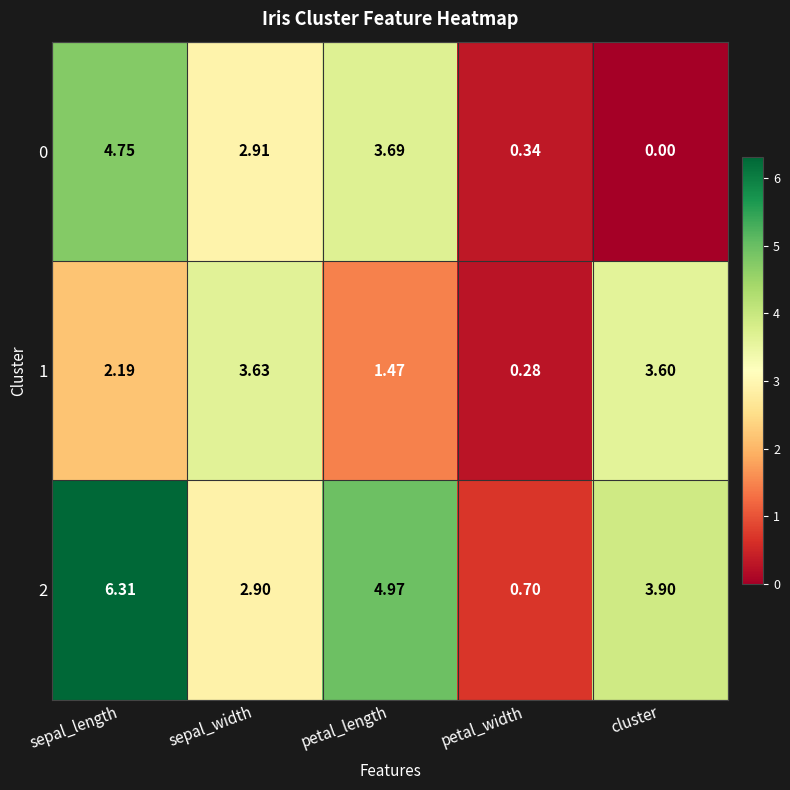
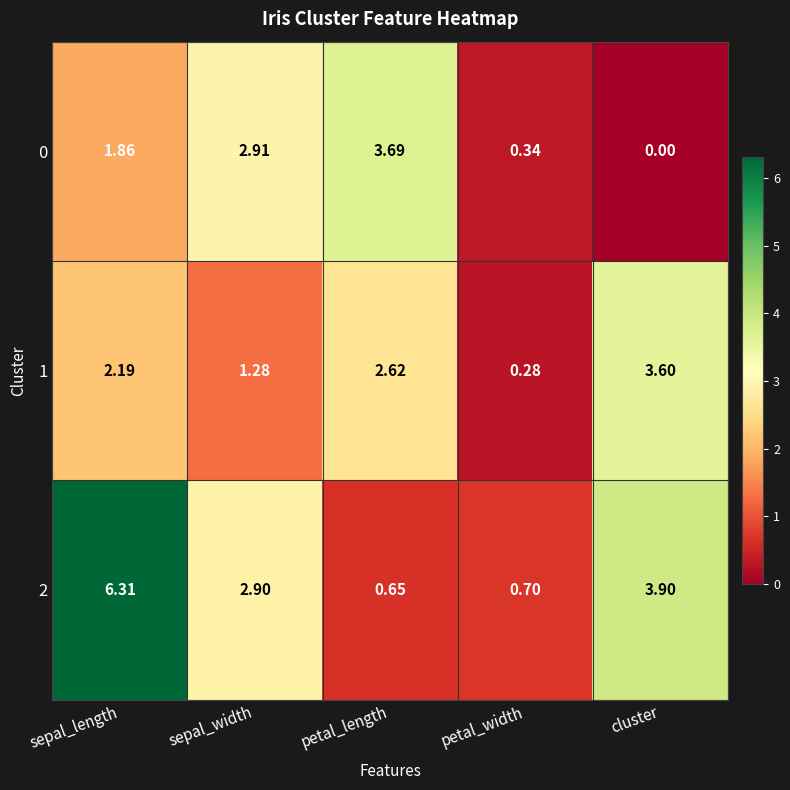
0, sepal_length: 4.75 -> 1.86
1, sepal_width: 3.63 -> 1.28
1, petal_length: 1.47 -> 2.62
2, petal_length: 4.97 -> 0.65
